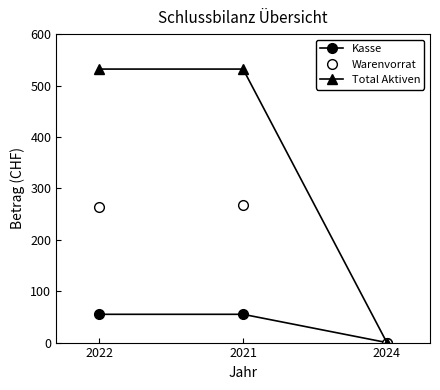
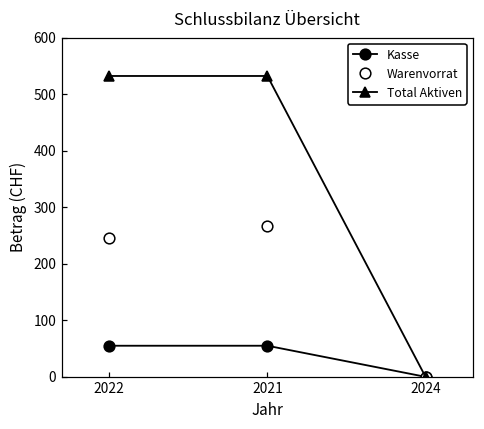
Warenvorrat, 2022: 260 -> 250
